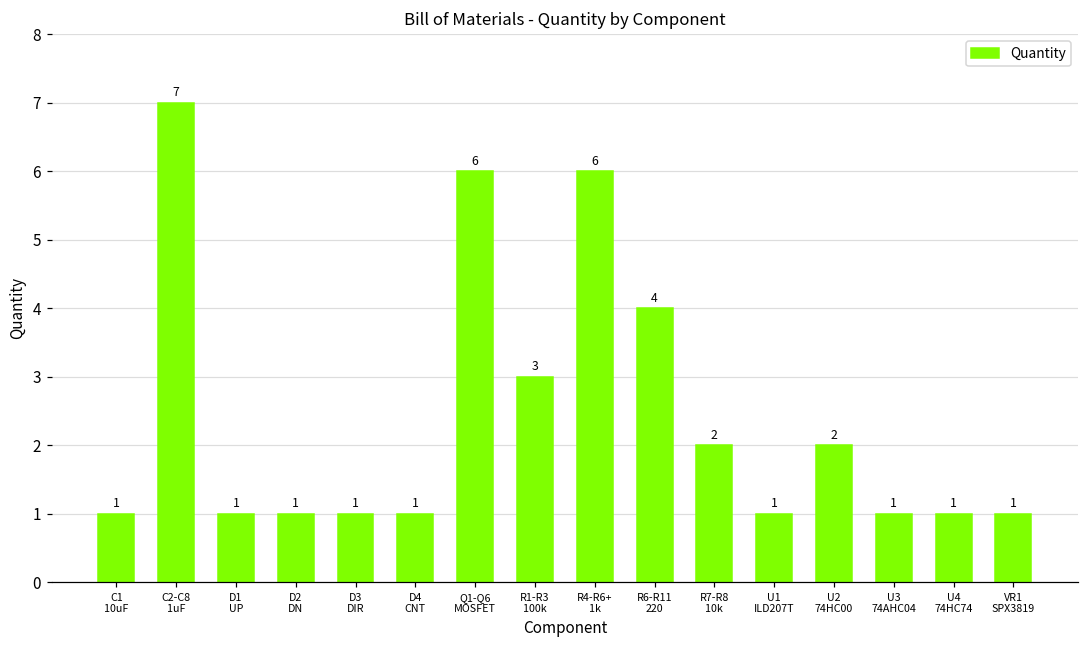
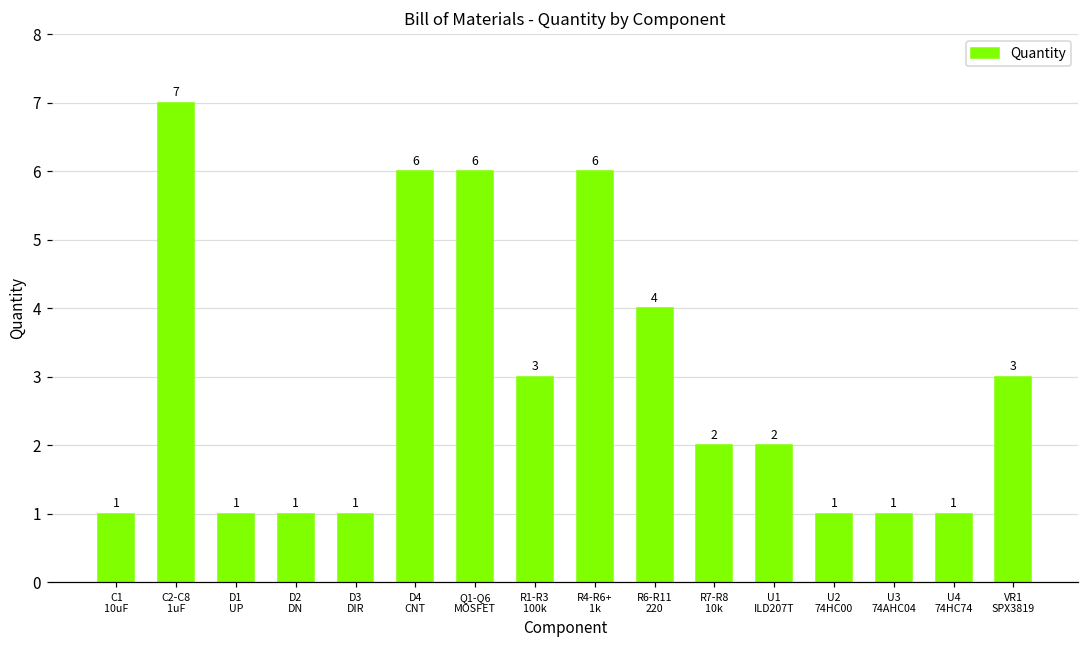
D4 CNT: 1 -> 6
U1 ILD207T: 1 -> 2
U2 74HC00: 2 -> 1
VR1 SPX3819: 1 -> 3
